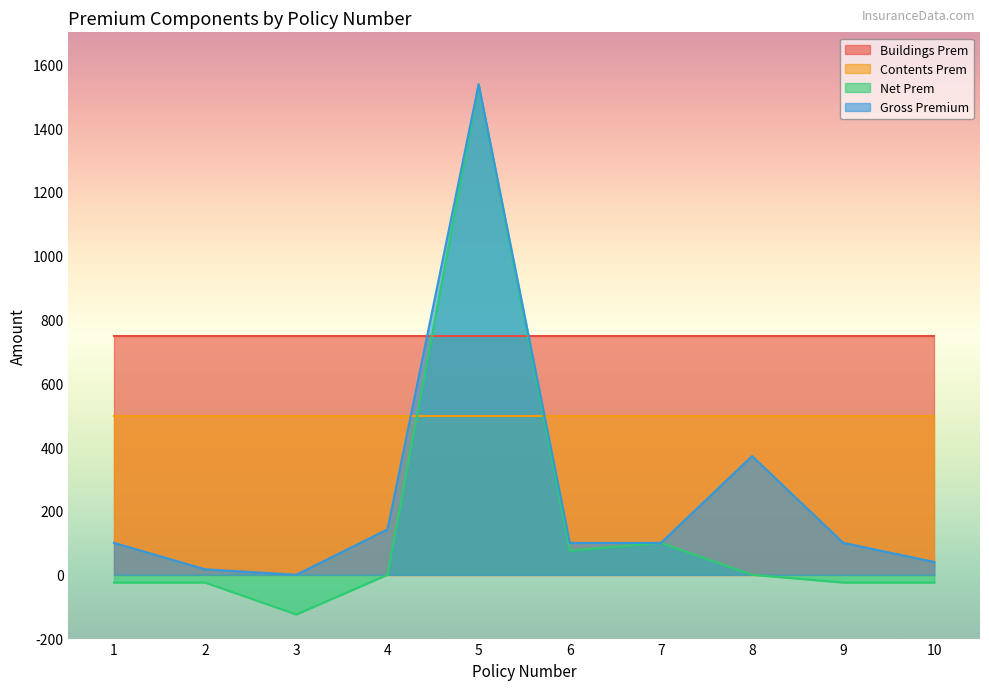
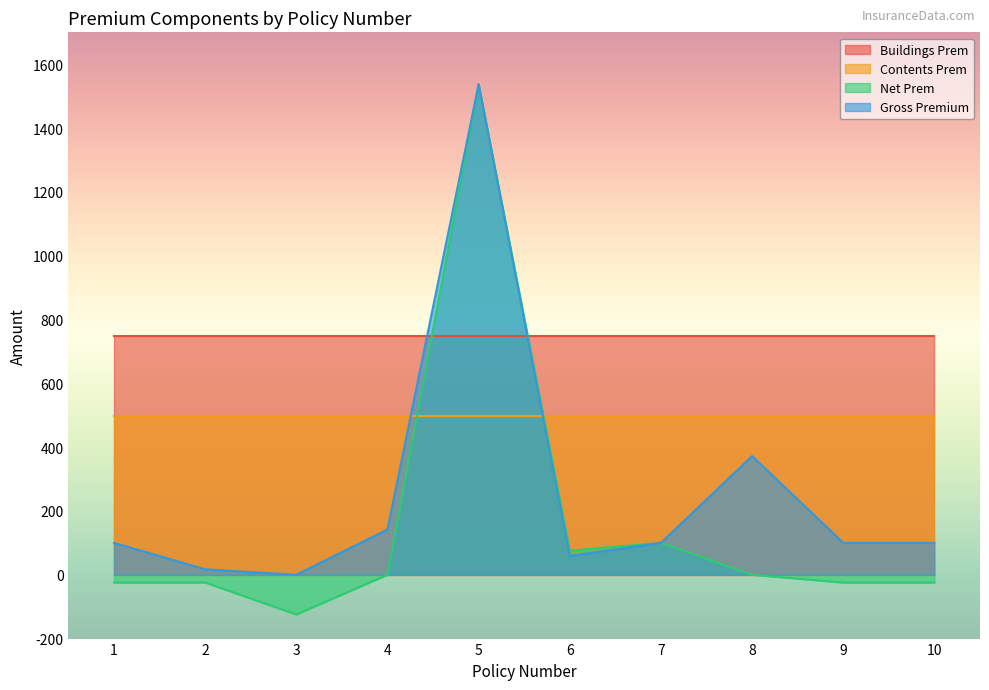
Gross Premium, 6: 100 -> 60
Gross Premium, 10: 40 -> 100
